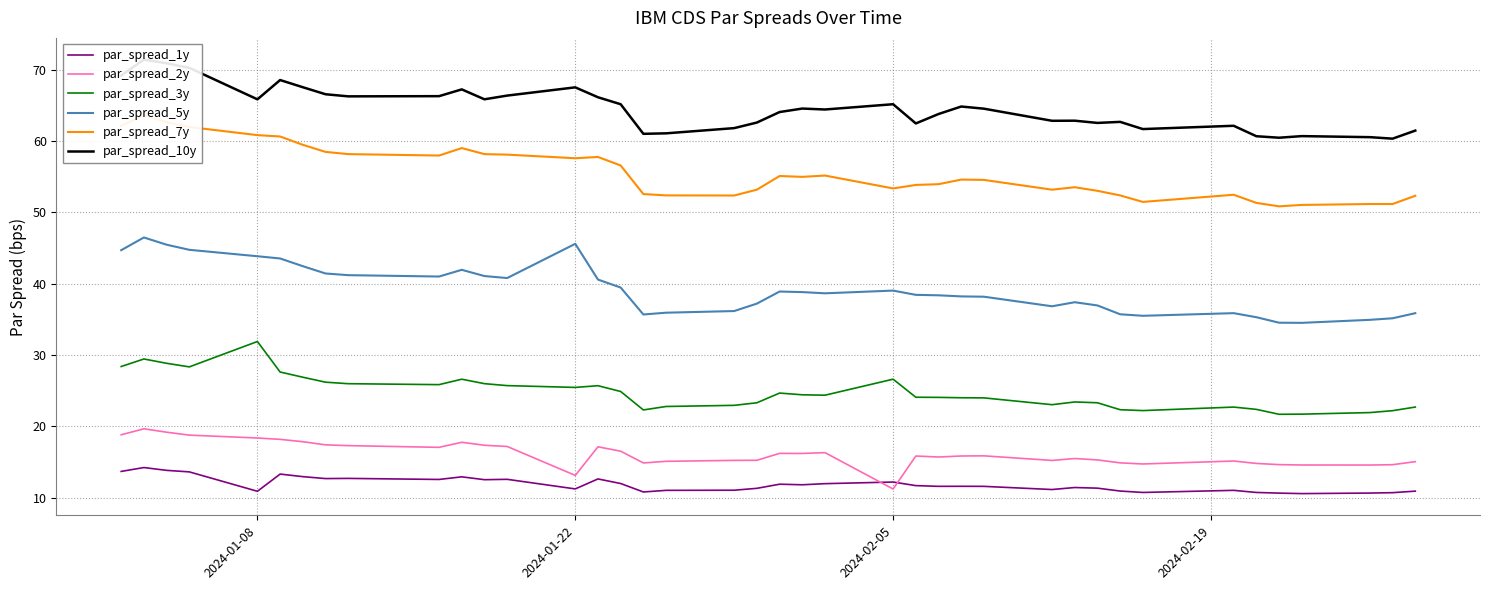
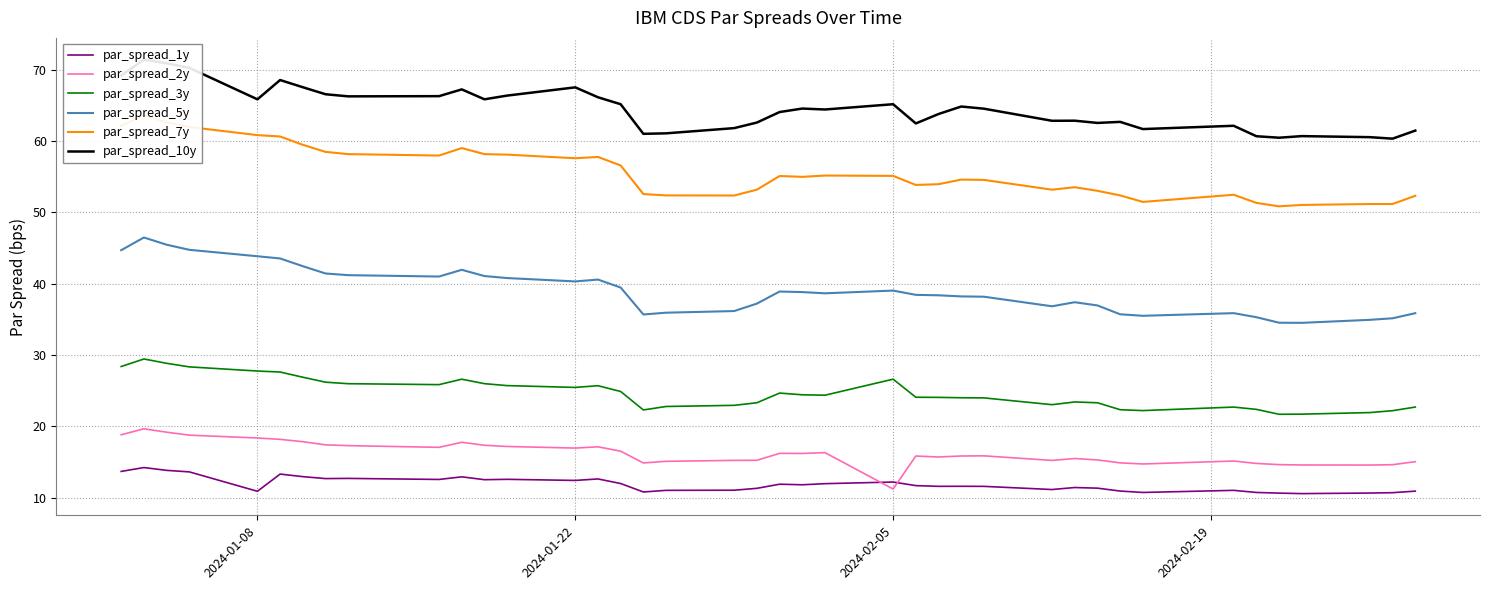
par_spread_3y, 2024-01-08: 32 -> 28
par_spread_1y, 2024-01-22: 11 -> 12
par_spread_2y, 2024-01-22: 13 -> 17
par_spread_5y, 2024-01-22: 46 -> 40
par_spread_7y, 2024-02-05: 53 -> 55
